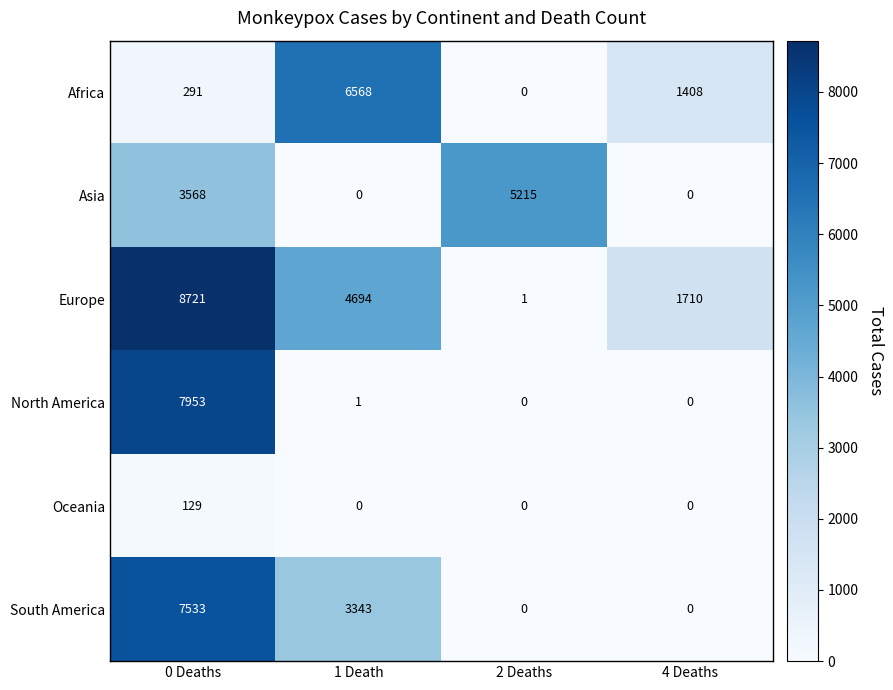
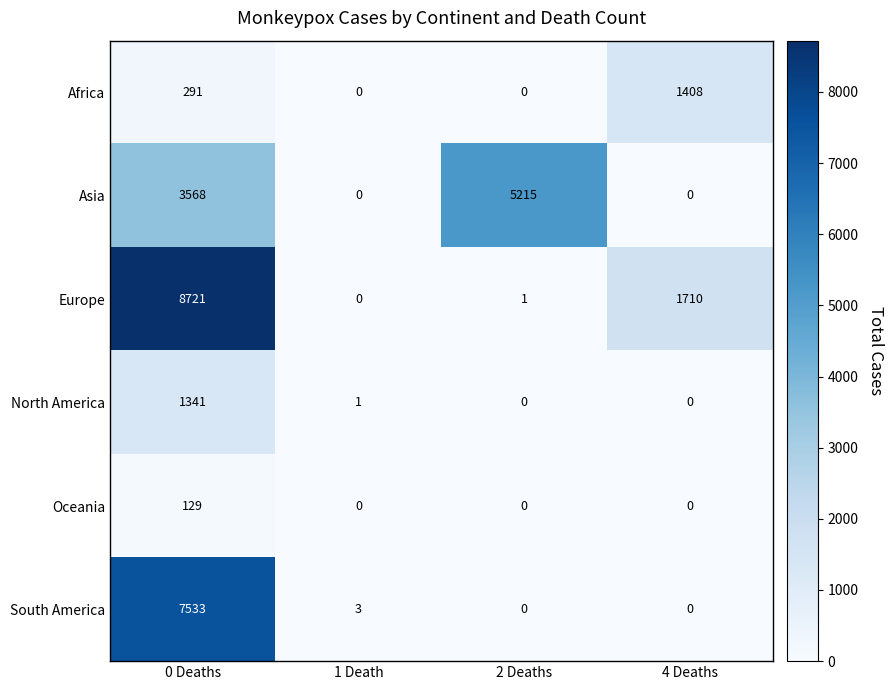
Africa, 1 Death: 6568 -> 0
Europe, 1 Death: 4694 -> 0
North America, 0 Deaths: 7953 -> 1341
South America, 1 Death: 3343 -> 3
